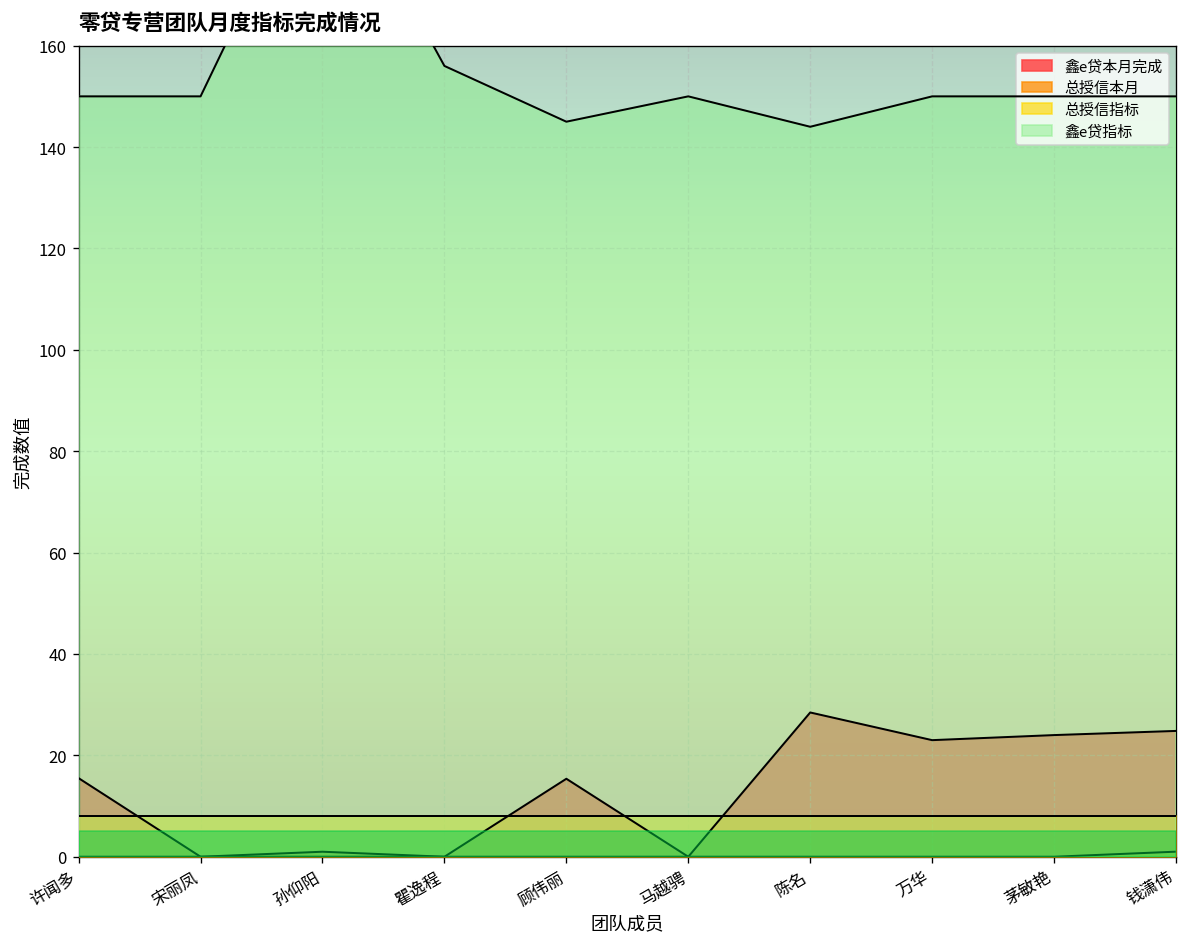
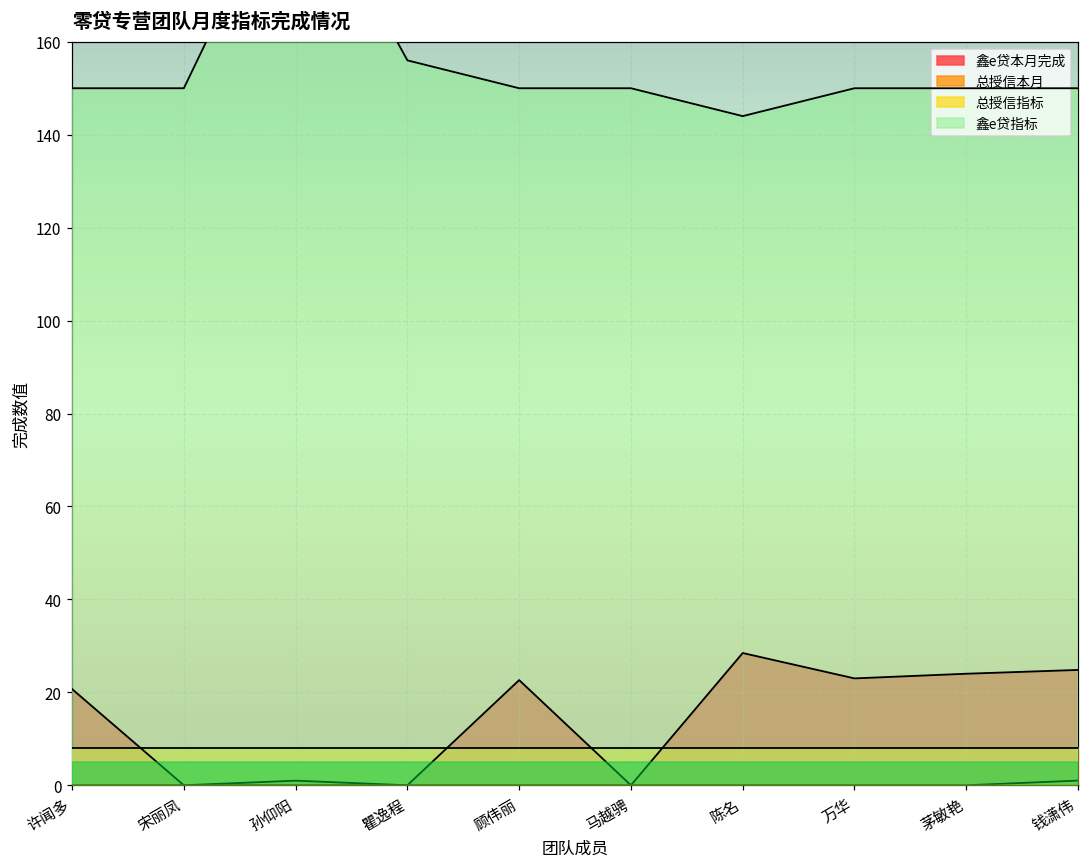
鑫e贷本月完成, 许闻多: 16 -> 21
鑫e贷本月完成, 顾伟丽: 15 -> 23
鑫e贷指标, 顾伟丽: 145 -> 150
